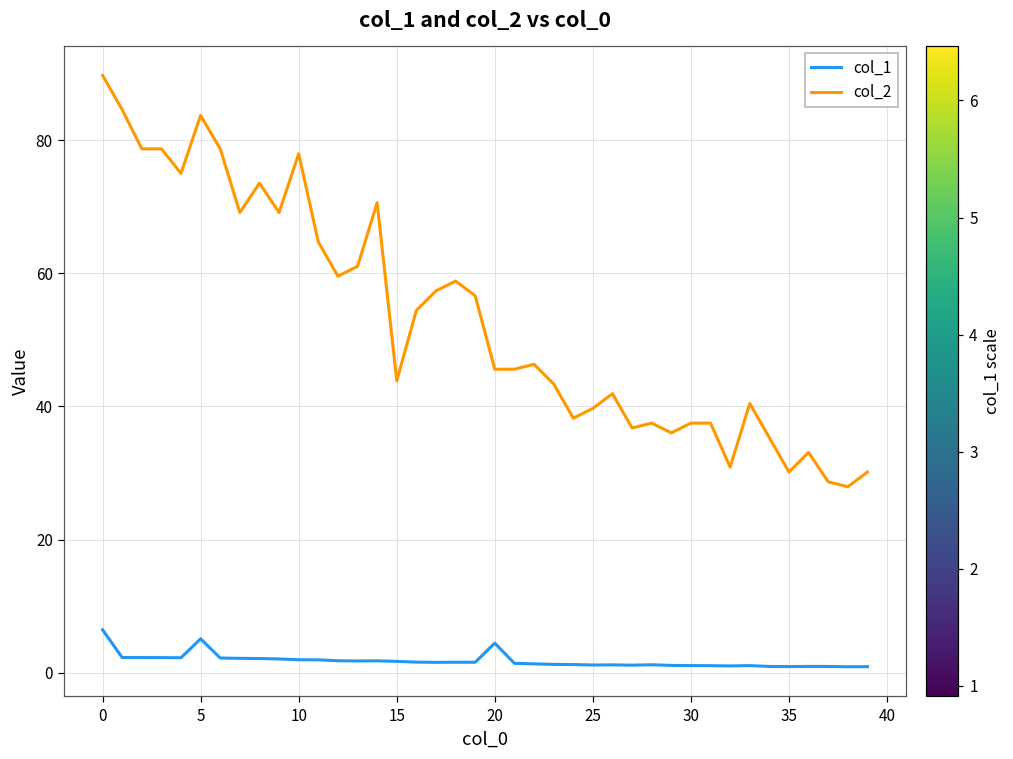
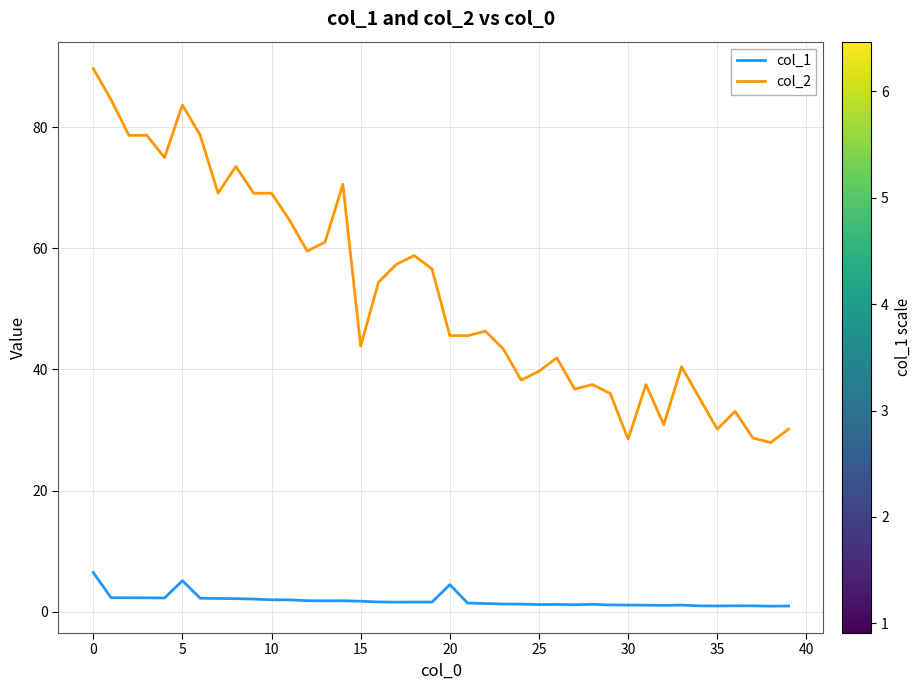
col_2, 10: 78 -> 69
col_2, 30: 38 -> 29
